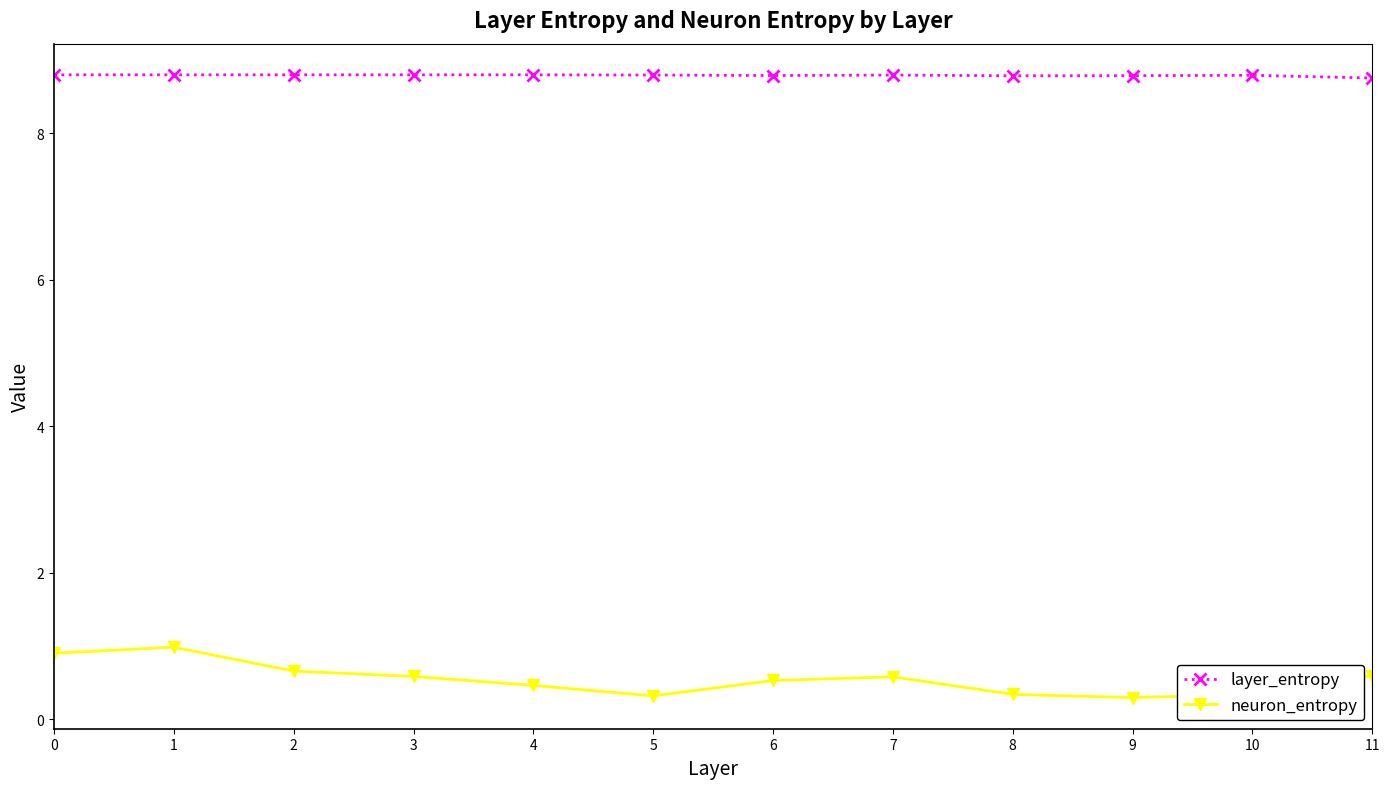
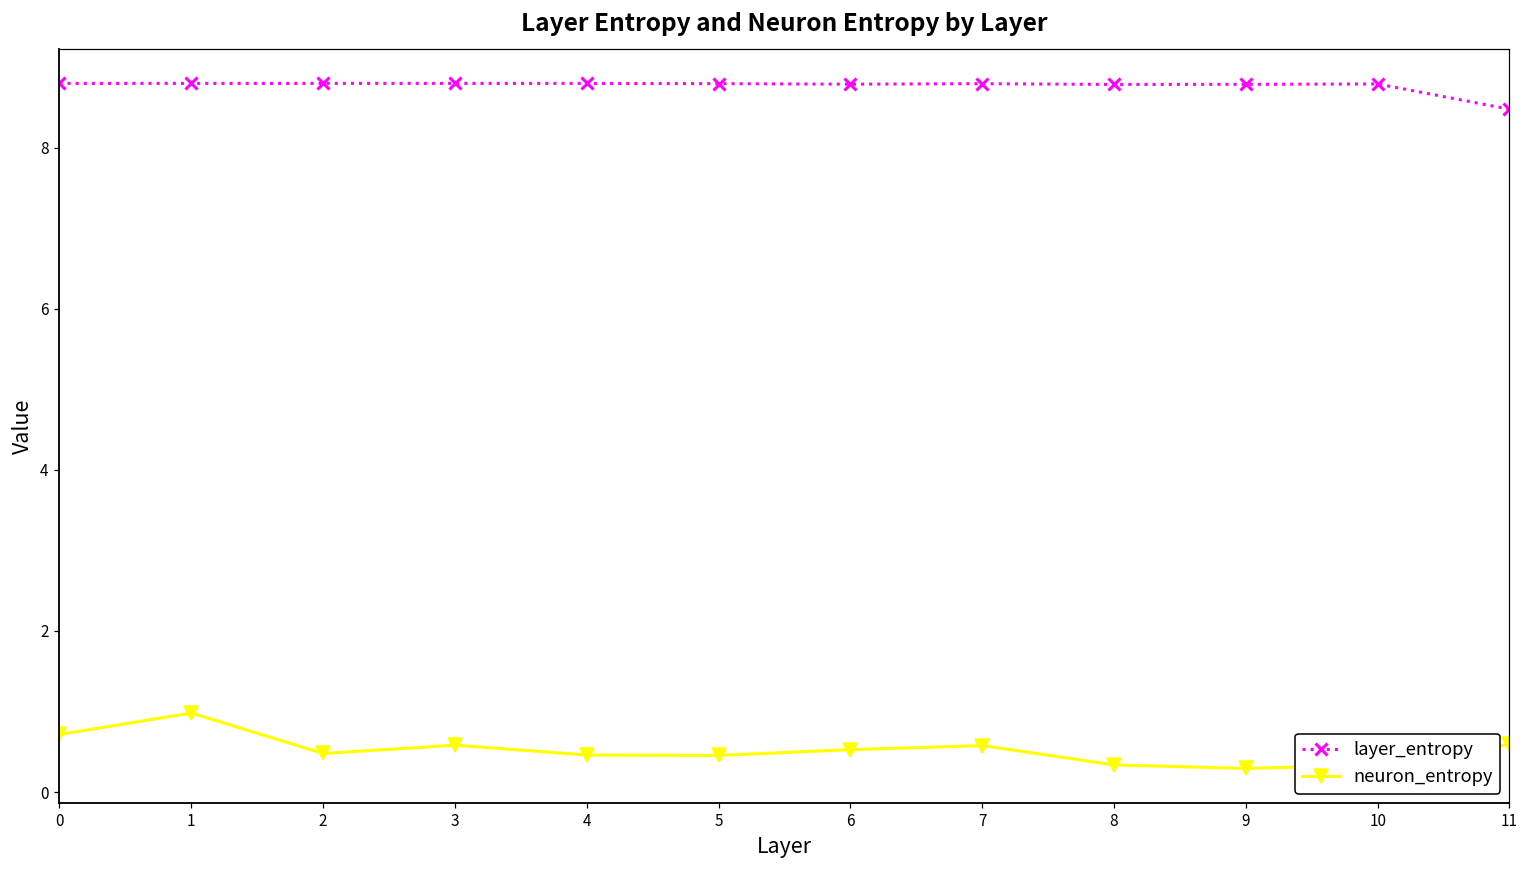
neuron_entropy, 0: 0.9 -> 0.7
neuron_entropy, 2: 0.7 -> 0.5
neuron_entropy, 5: 0.3 -> 0.5
layer_entropy, 11: 8.8 -> 8.5
